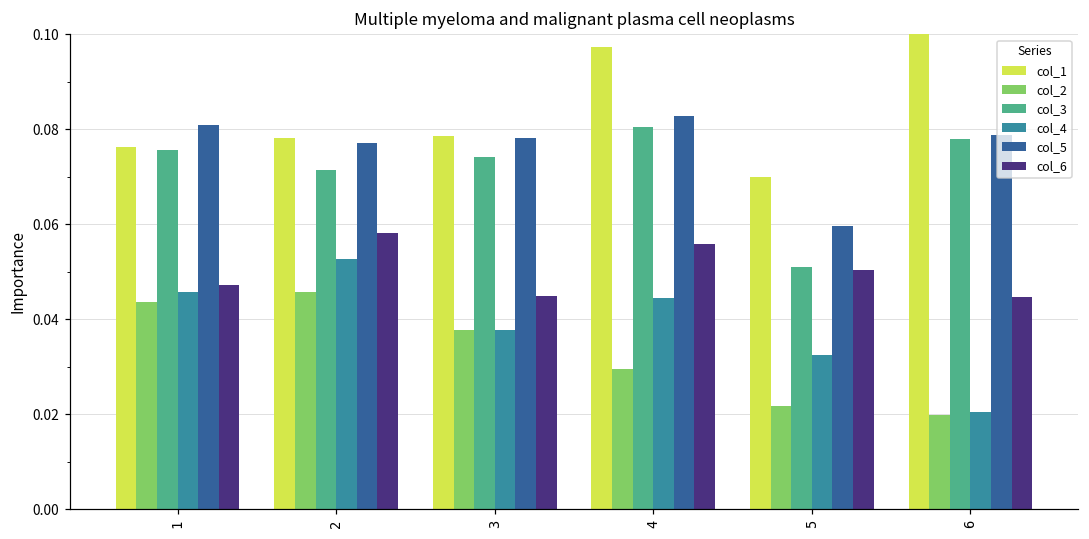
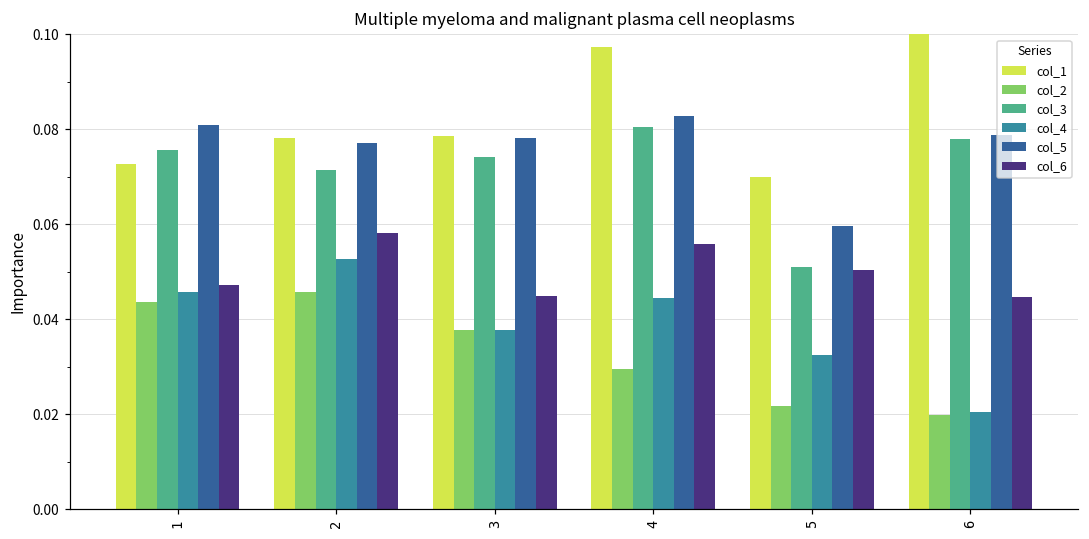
col_1, 1: 0.076 -> 0.073
